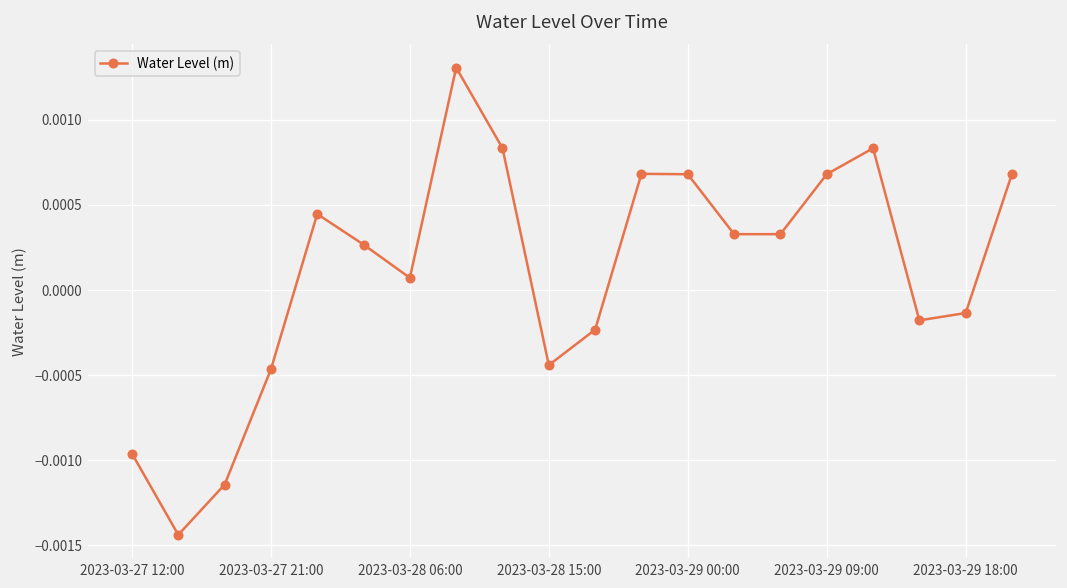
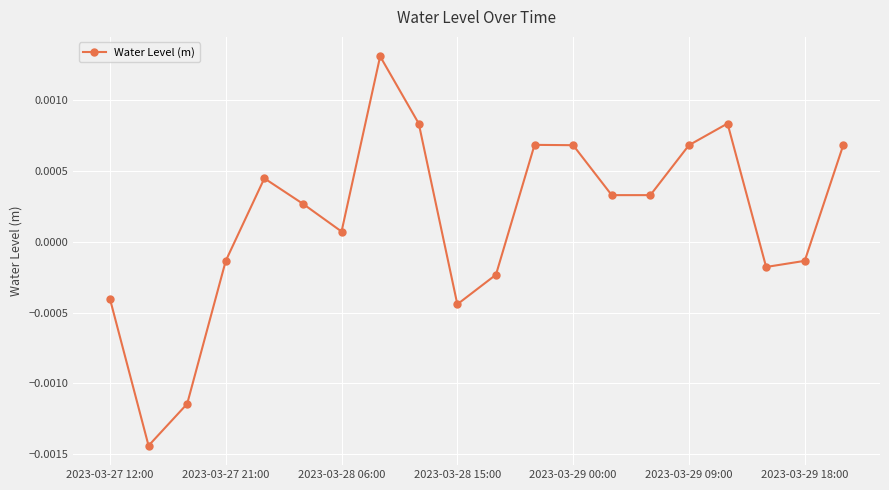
2023-03-27 12:00: -0.00096 -> -0.00040
2023-03-27 21:00: -0.00047 -> -0.00014
